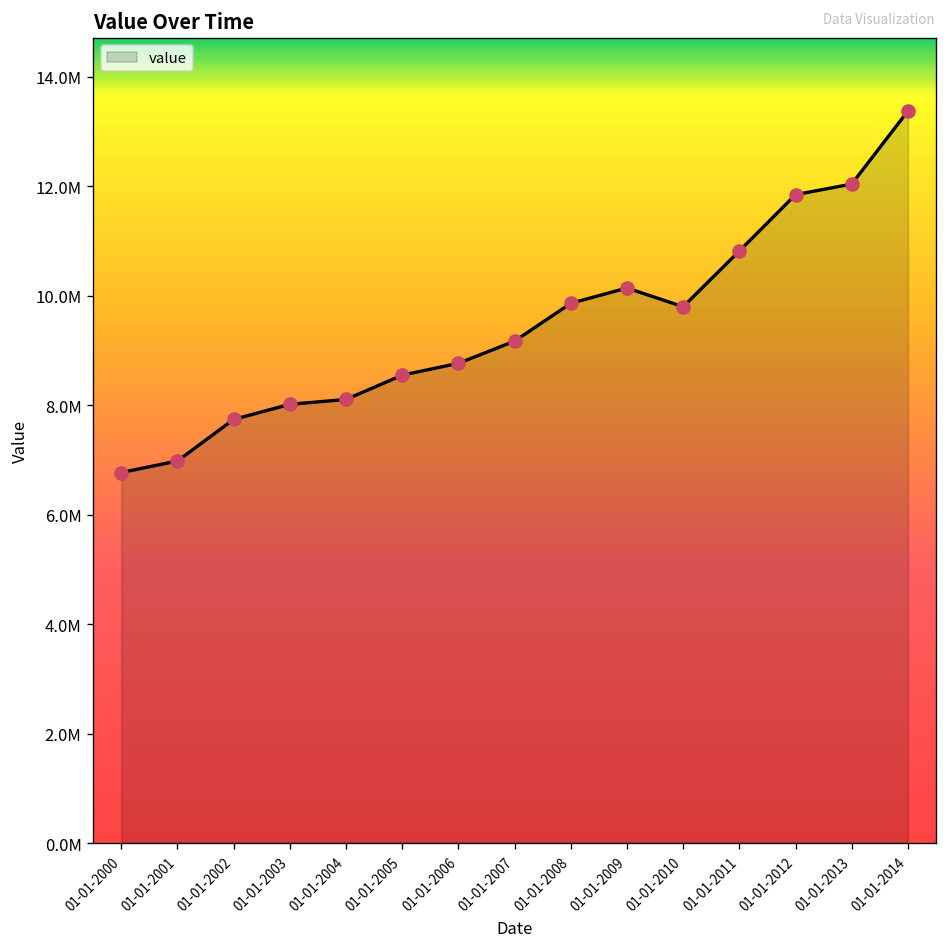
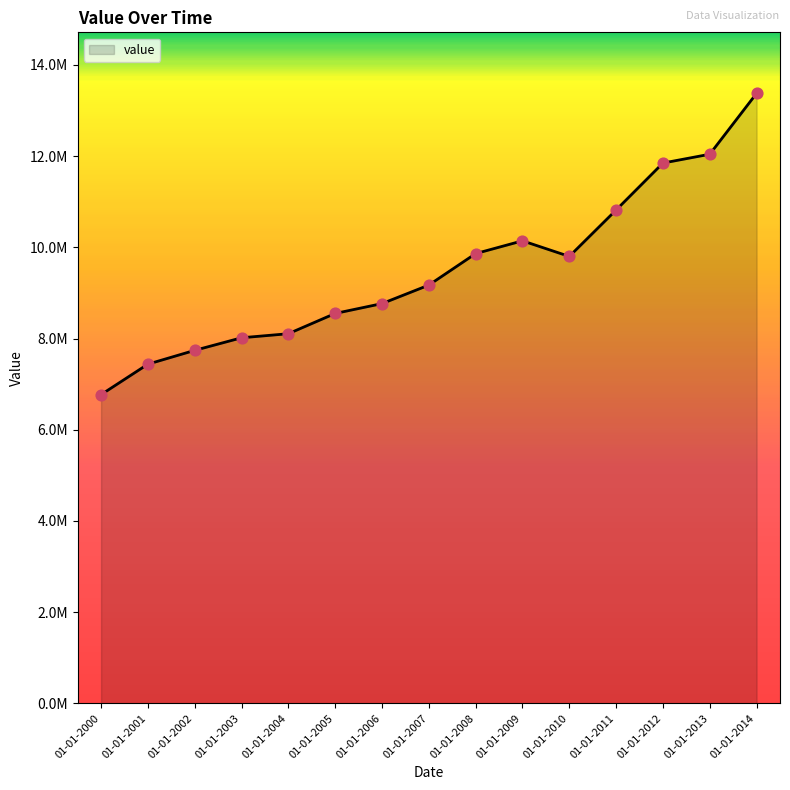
01-01-2001: 7000000 -> 7400000
